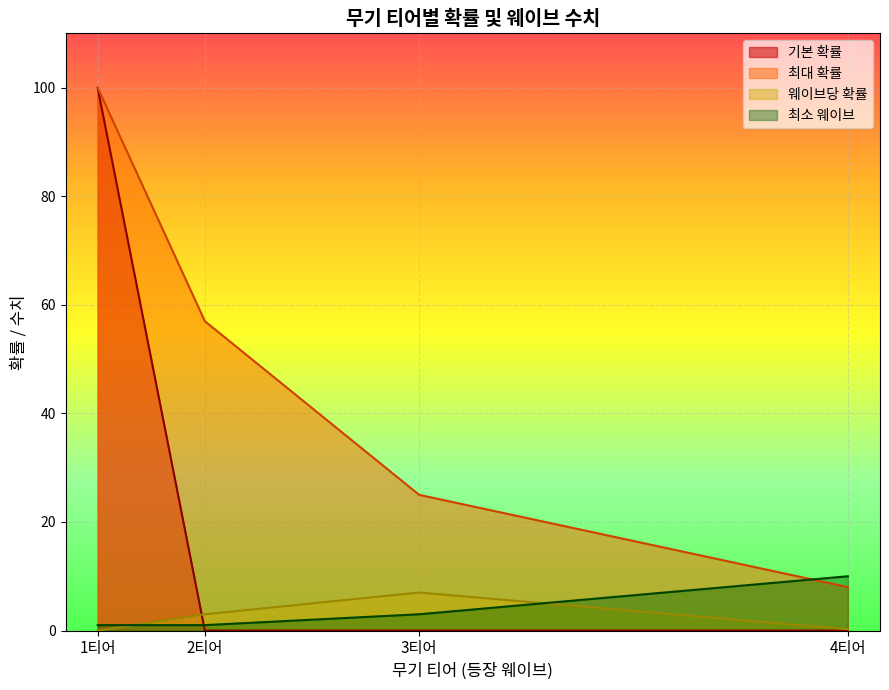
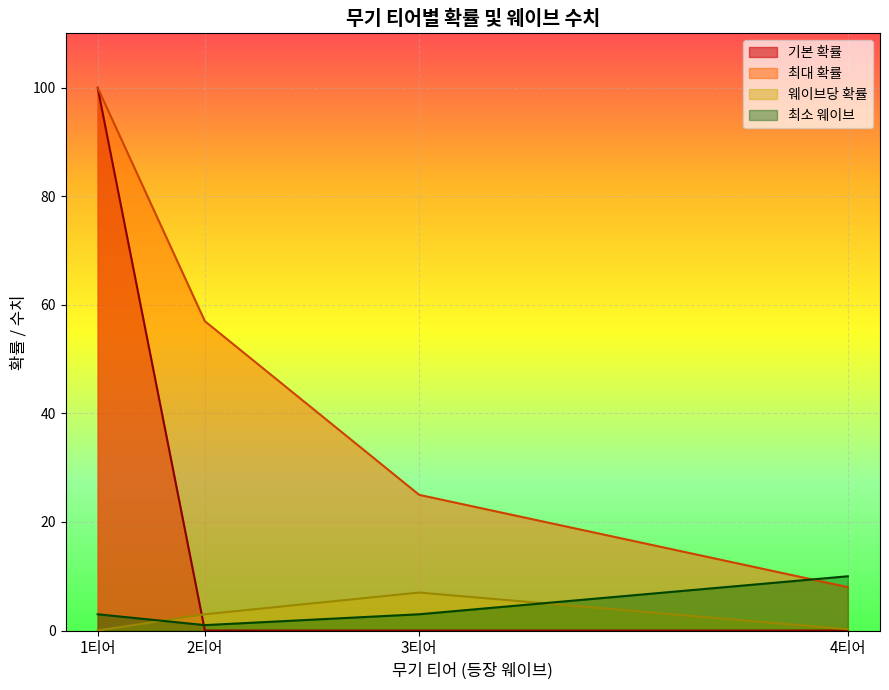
최소 웨이브, 1티어: 1 -> 3
